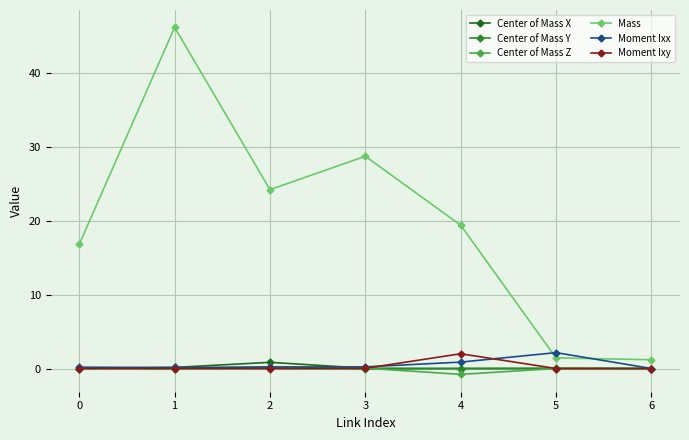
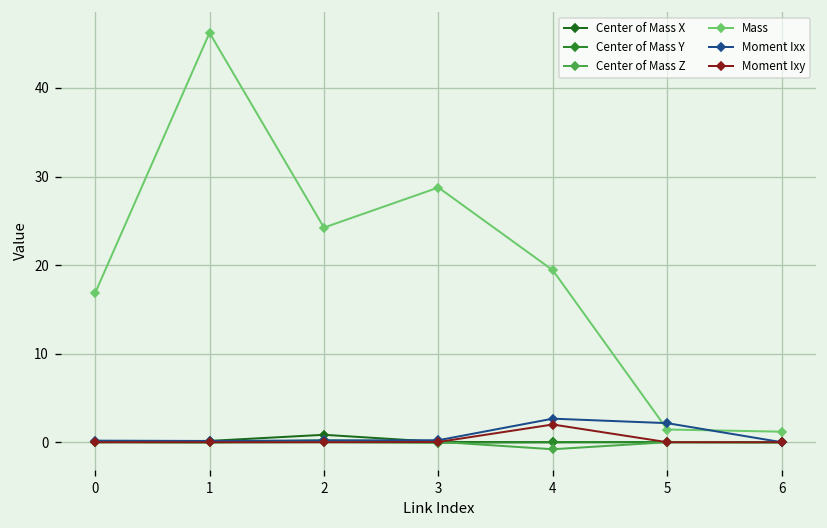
Moment Ixx, 4: 1 -> 3
